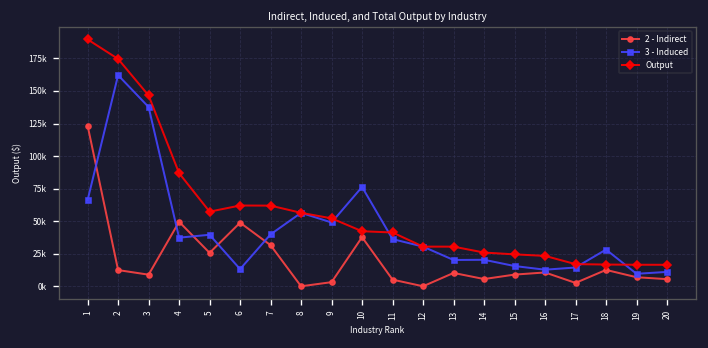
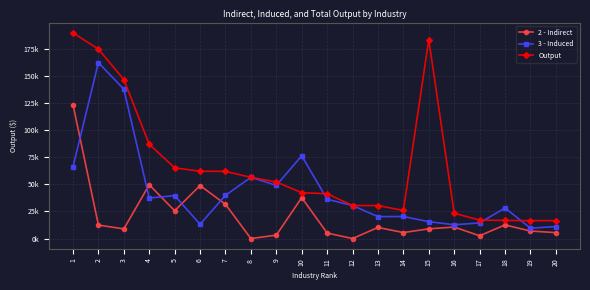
Output, 5: 57000 -> 65000
Output, 15: 25000 -> 183000
